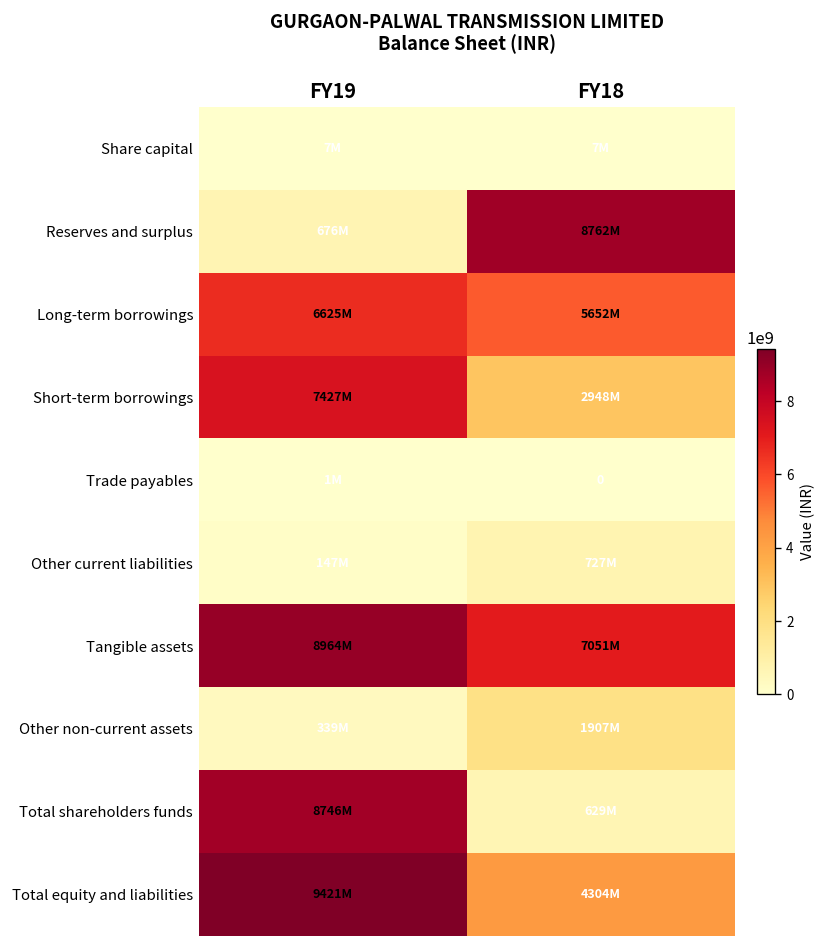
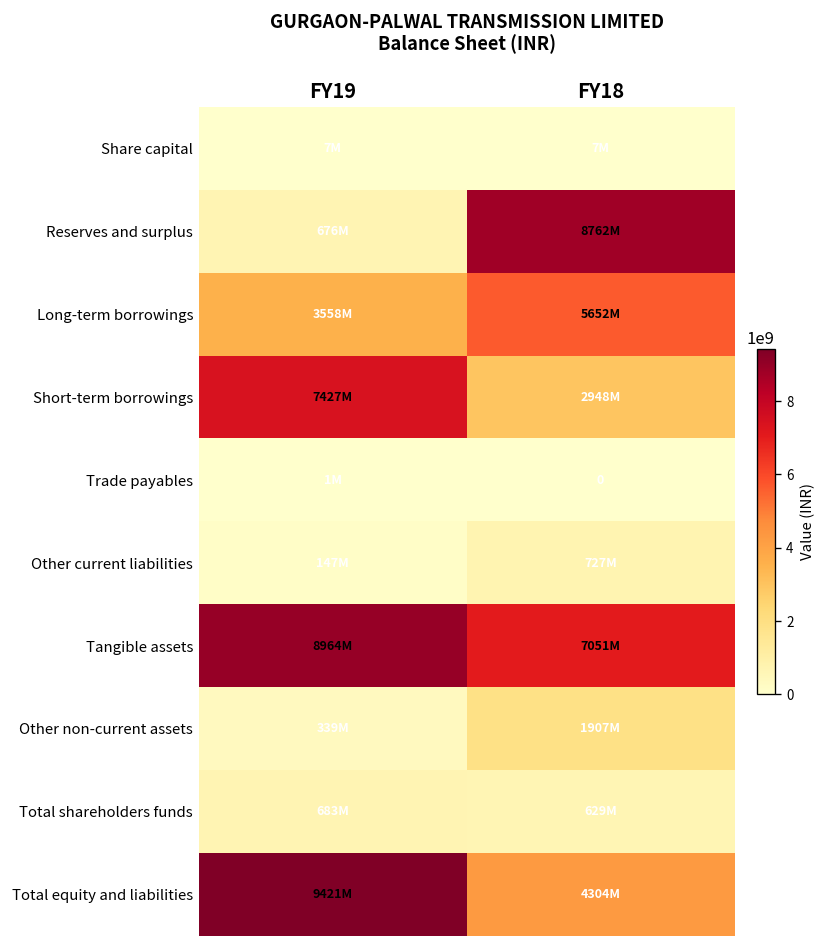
Long-term borrowings, FY19: 6625M -> 3558M
Total shareholders funds, FY19: 8746M -> 683M
